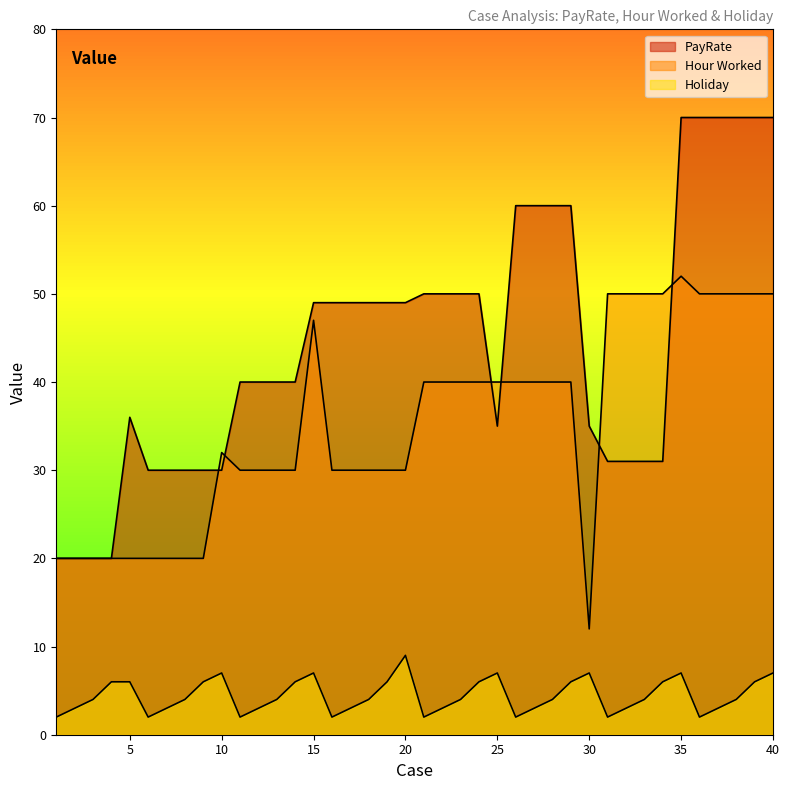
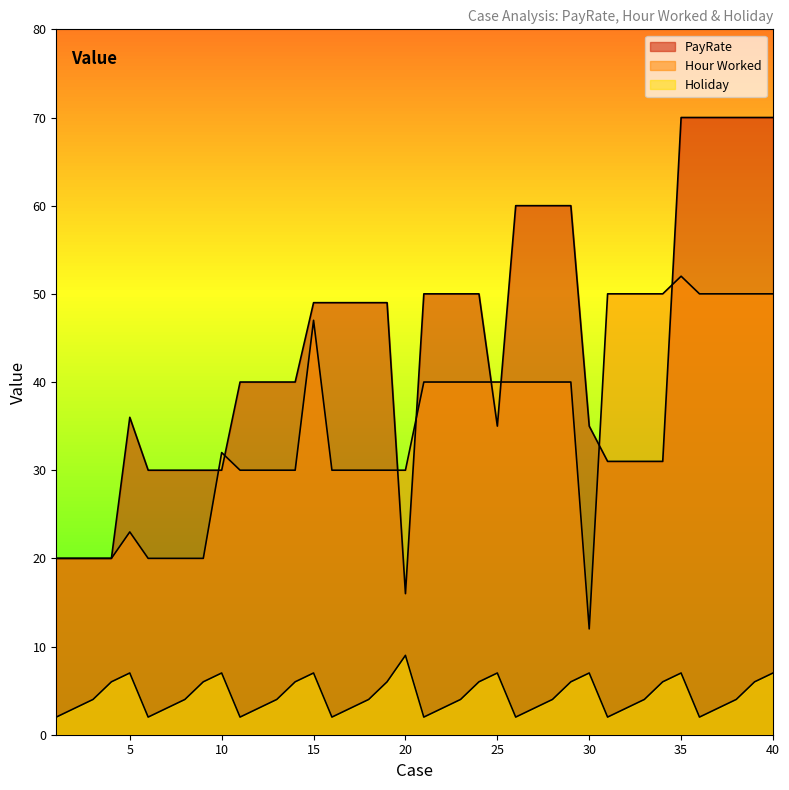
Hour Worked, 5: 20 -> 23
Holiday, 5: 6 -> 7
PayRate, 20: 49 -> 16
